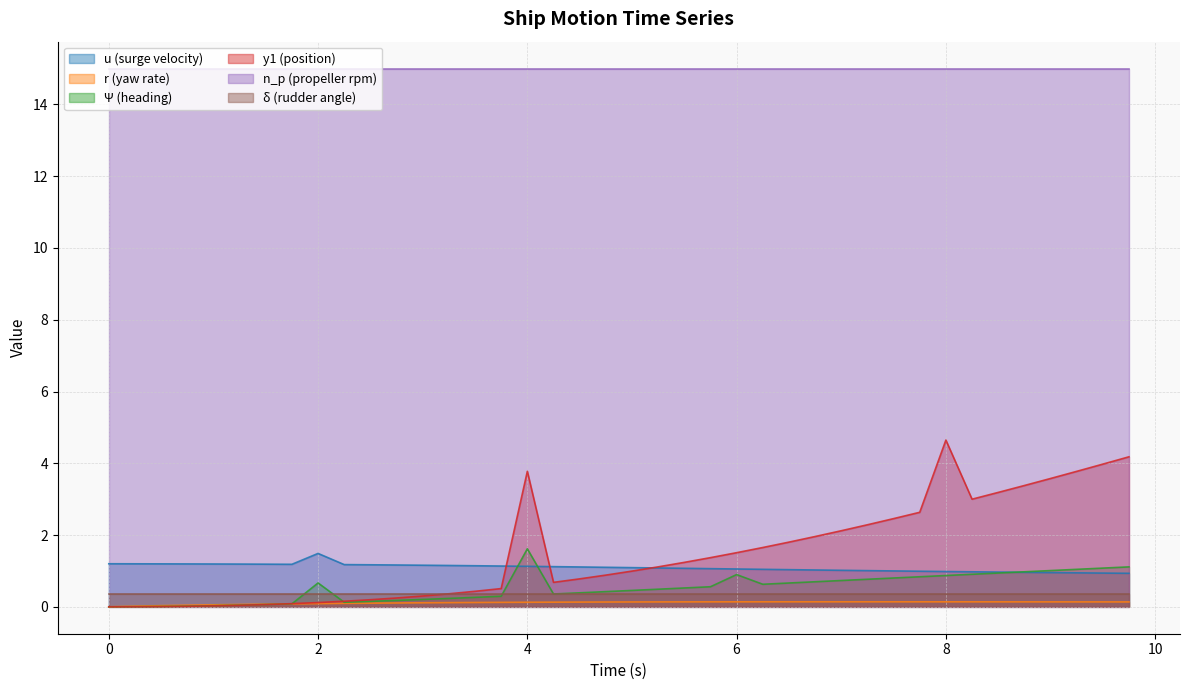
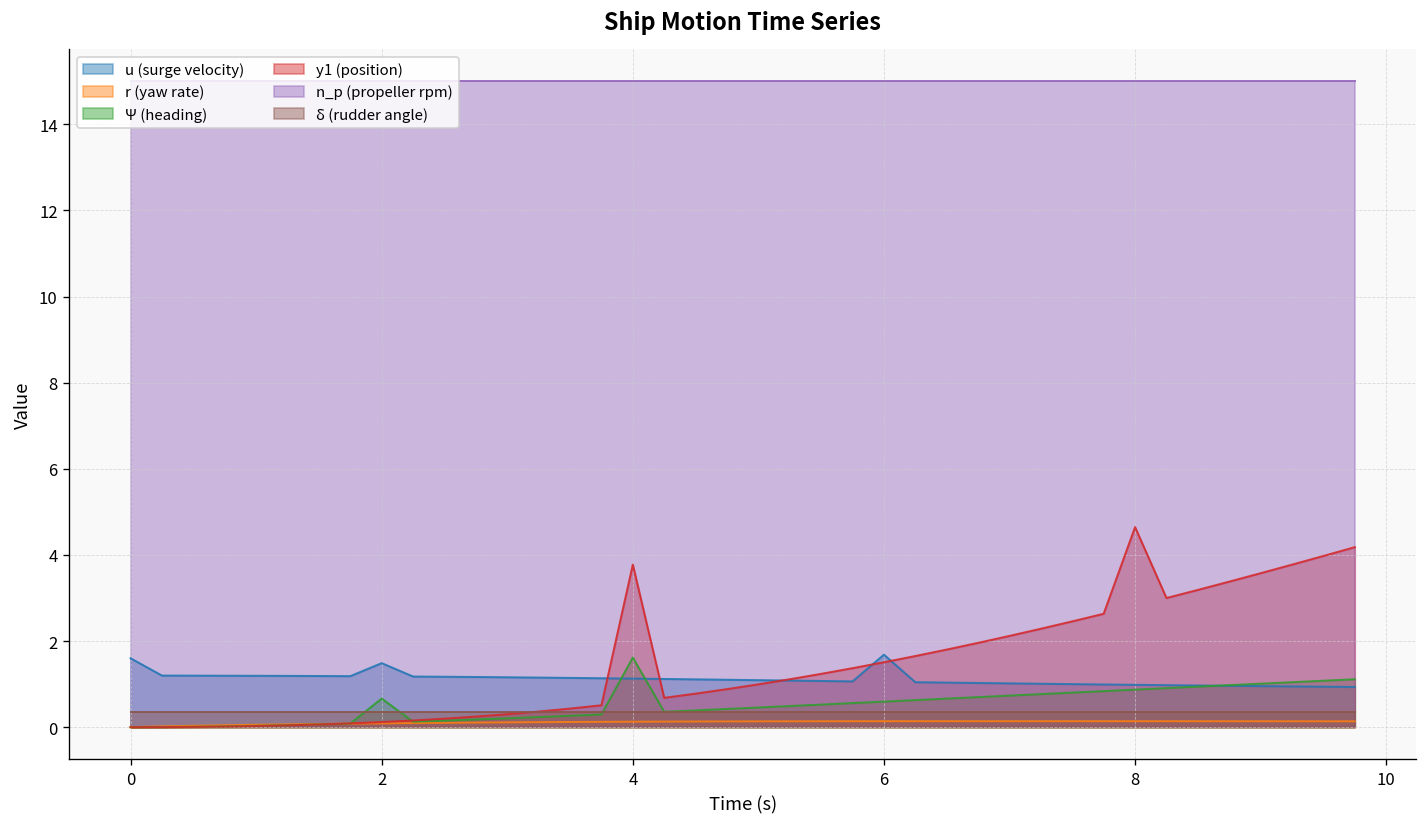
u (surge velocity), 0: 1.2 -> 1.6
u (surge velocity), 6: 1.1 -> 1.7
Ψ (heading), 6: 0.9 -> 0.6
